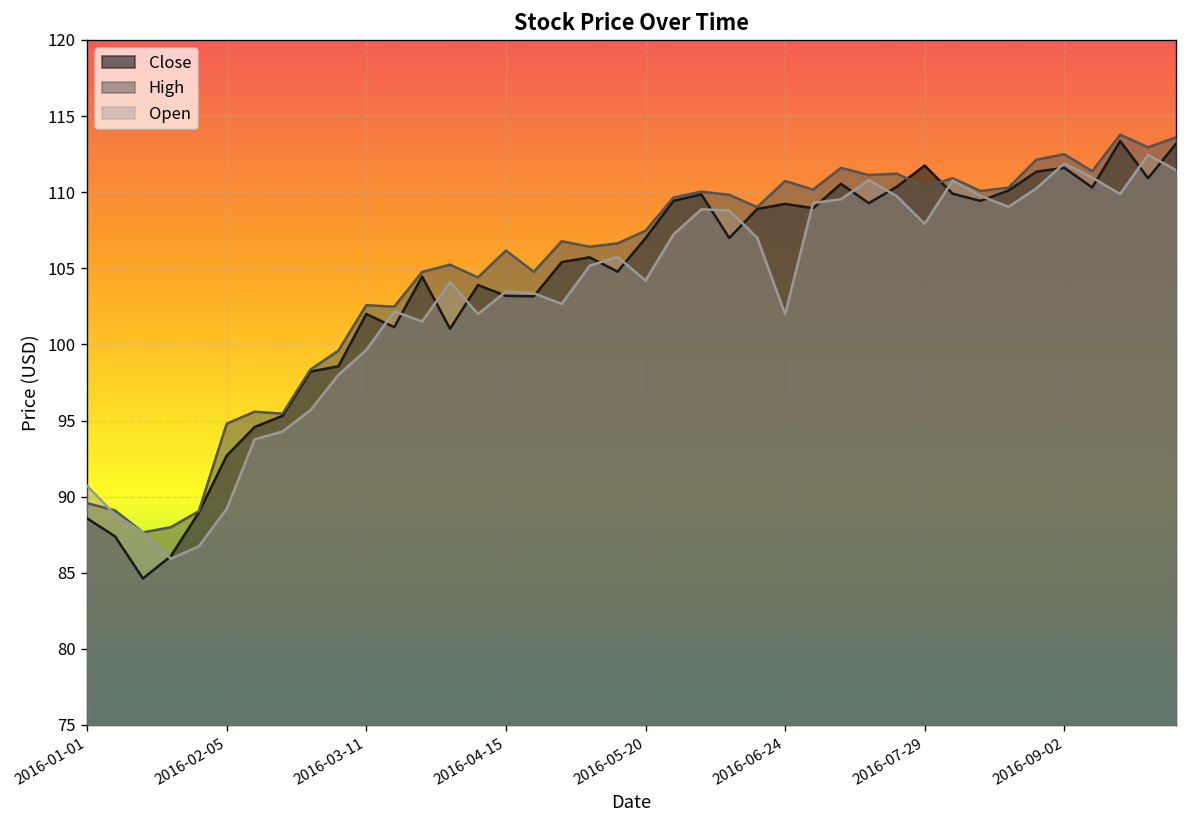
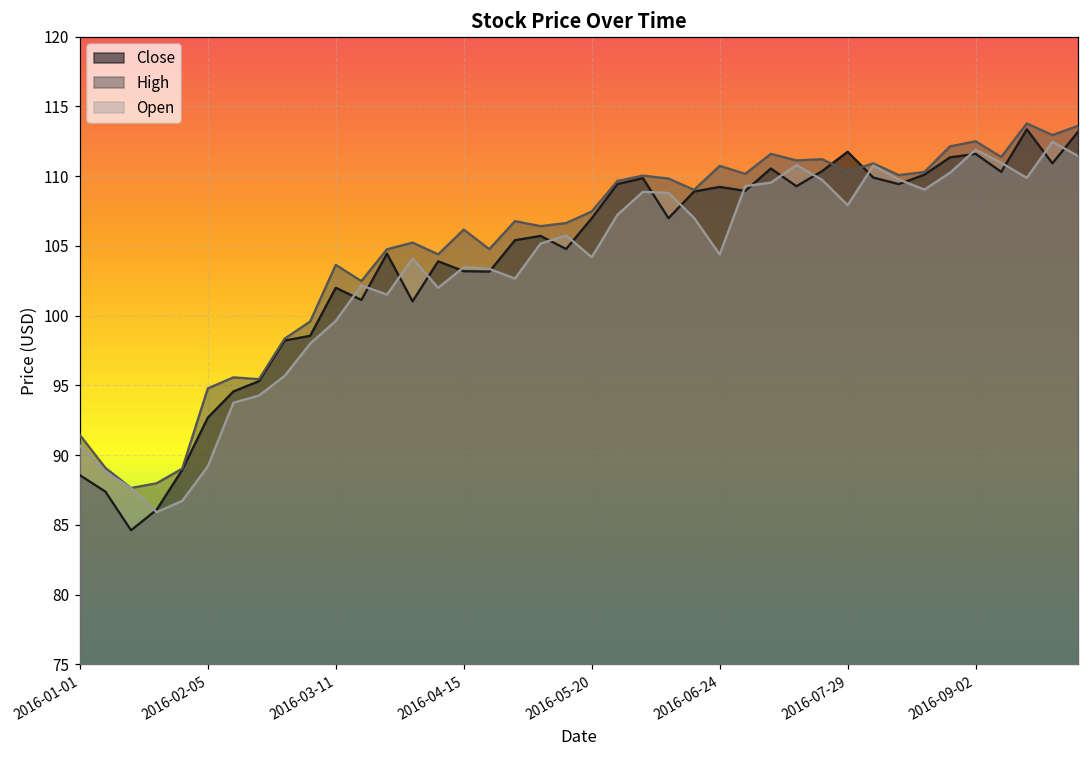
High, 2016-01-01: 89.6 -> 91.4
High, 2016-03-11: 102.6 -> 103.6
Open, 2016-06-24: 102.0 -> 104.4
